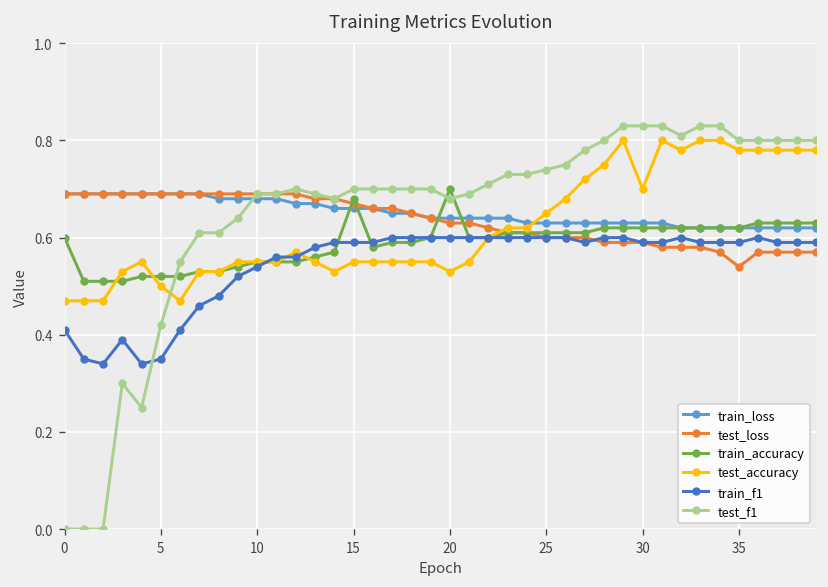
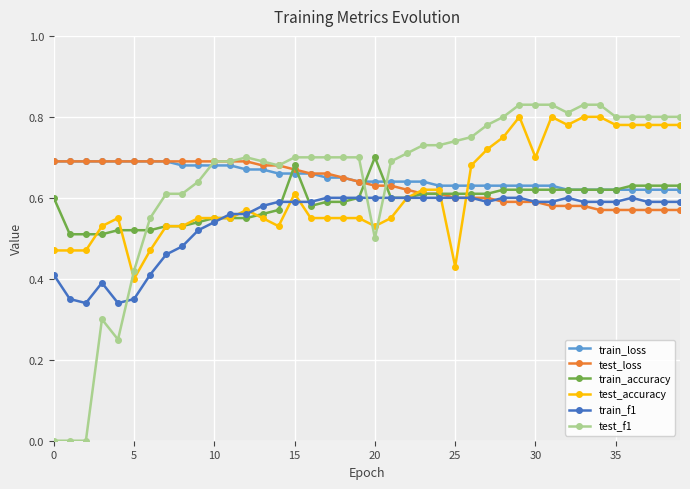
test_accuracy, 5: 0.5 -> 0.4
test_accuracy, 15: 0.55 -> 0.61
test_f1, 20: 0.68 -> 0.50
test_accuracy, 25: 0.65 -> 0.43
test_loss, 35: 0.54 -> 0.57
